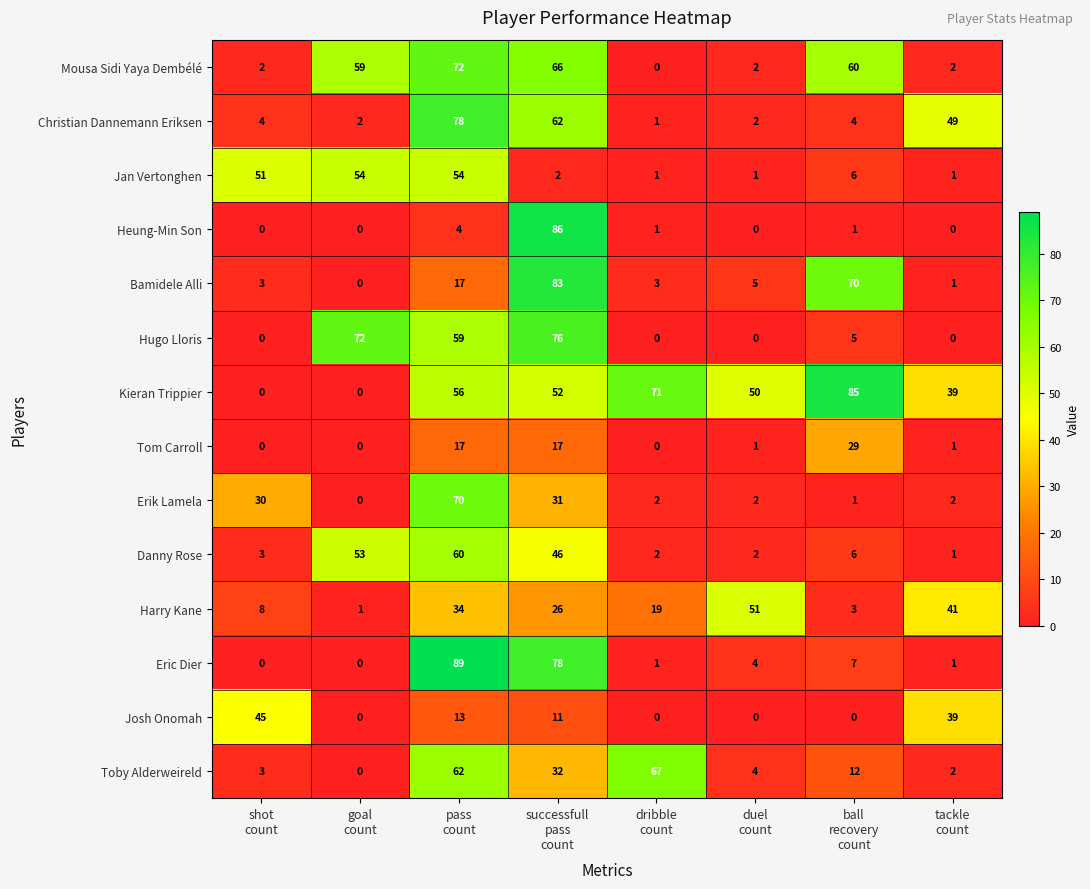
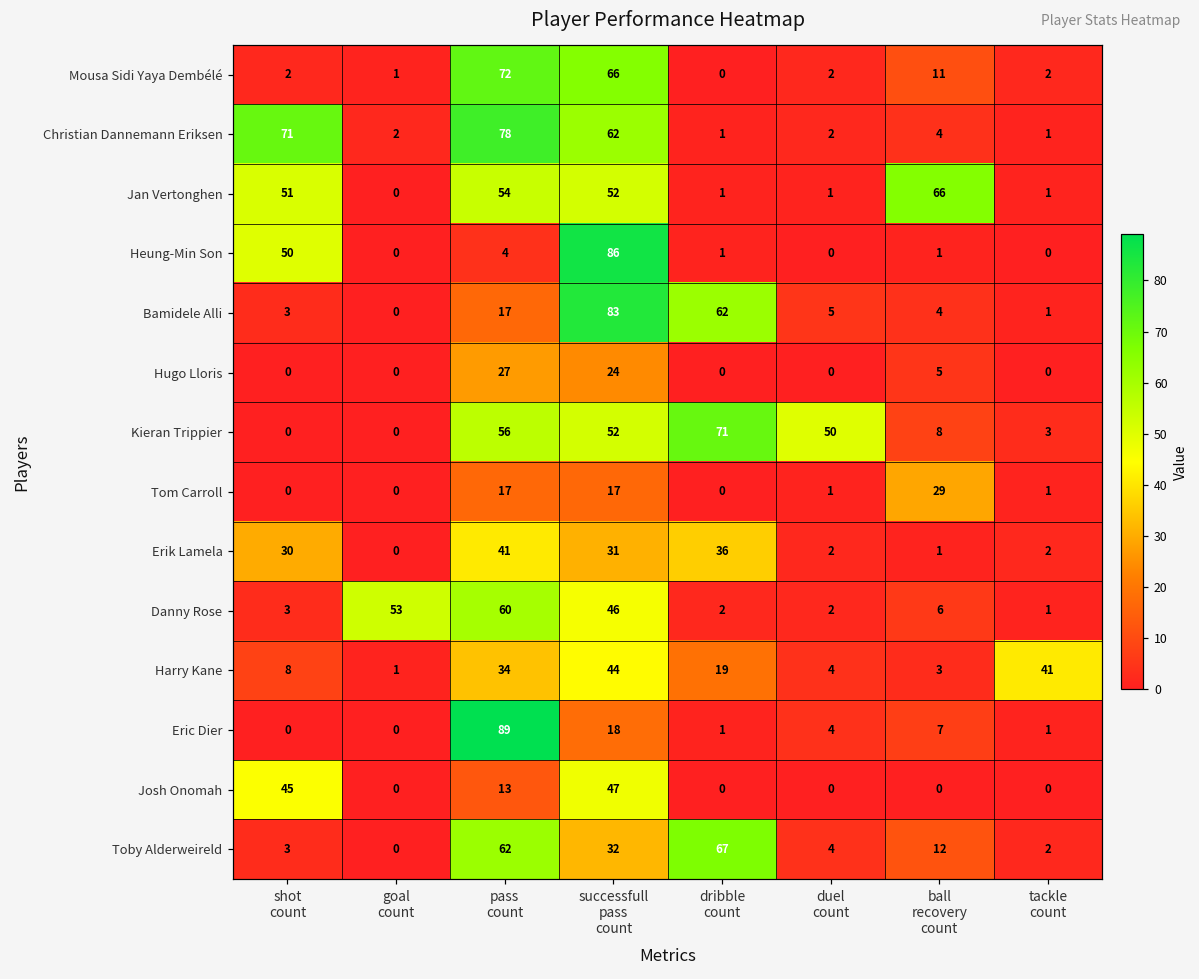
Mousa Sidi Yaya Dembélé, goal count: 59 -> 1
Mousa Sidi Yaya Dembélé, ball recovery count: 60 -> 11
Christian Dannemann Eriksen, shot count: 4 -> 71
Christian Dannemann Eriksen, tackle count: 49 -> 1
Jan Vertonghen, goal count: 54 -> 0
Jan Vertonghen, successfull pass count: 2 -> 52
Jan Vertonghen, ball recovery count: 6 -> 66
Heung-Min Son, shot count: 0 -> 50
Bamidele Alli, dribble count: 3 -> 62
Bamidele Alli, ball recovery count: 70 -> 4
Hugo Lloris, goal count: 72 -> 0
Hugo Lloris, pass count: 59 -> 27
Hugo Lloris, successfull pass count: 76 -> 24
Kieran Trippier, ball recovery count: 85 -> 8
Kieran Trippier, tackle count: 39 -> 3
Erik Lamela, pass count: 70 -> 41
Erik Lamela, dribble count: 2 -> 36
Harry Kane, successfull pass count: 26 -> 44
Harry Kane, duel count: 51 -> 4
Eric Dier, successfull pass count: 78 -> 18
Josh Onomah, successfull pass count: 11 -> 47
Josh Onomah, tackle count: 39 -> 0
